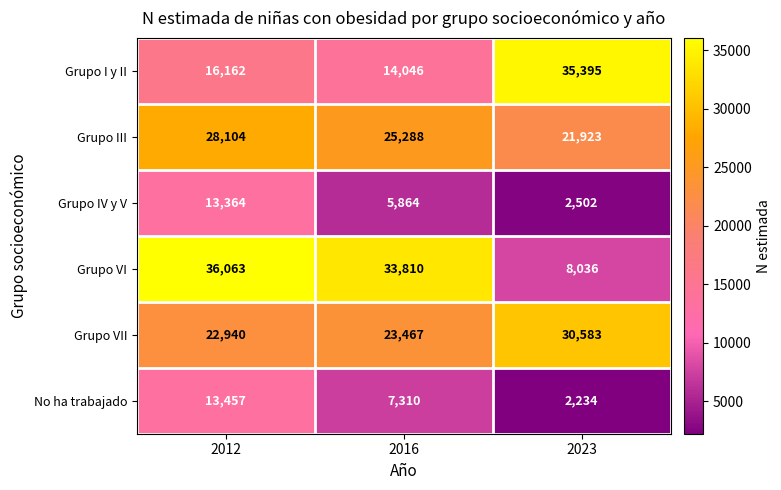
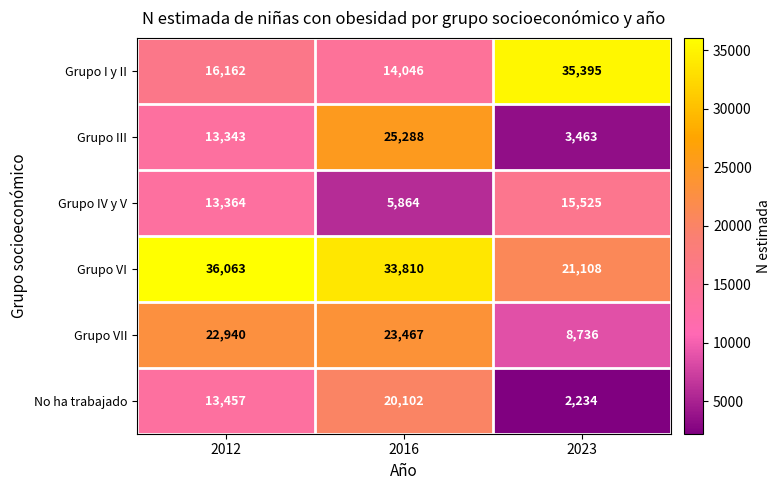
Grupo III, 2012: 28,104 -> 13,343
Grupo III, 2023: 21,923 -> 3,463
Grupo IV y V, 2023: 2,502 -> 15,525
Grupo VI, 2023: 8,036 -> 21,108
Grupo VII, 2023: 30,583 -> 8,736
No ha trabajado, 2016: 7,310 -> 20,102
